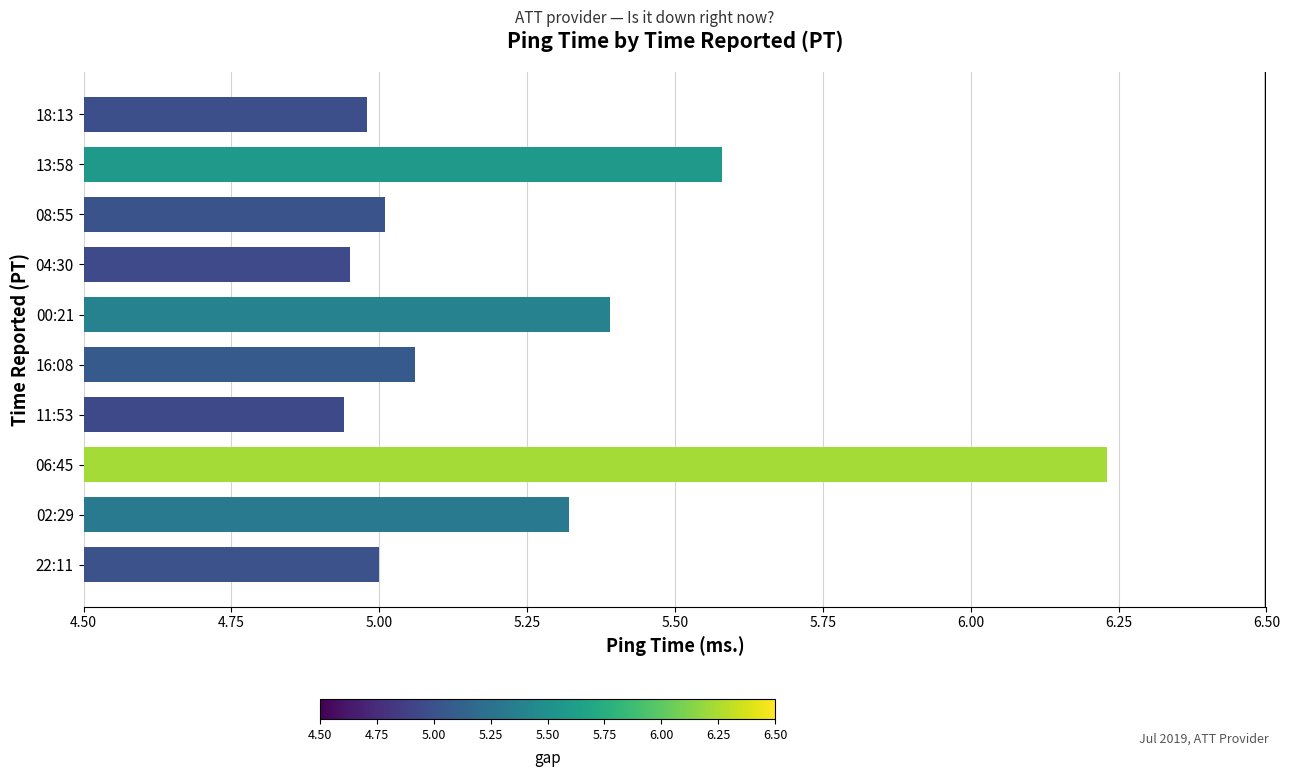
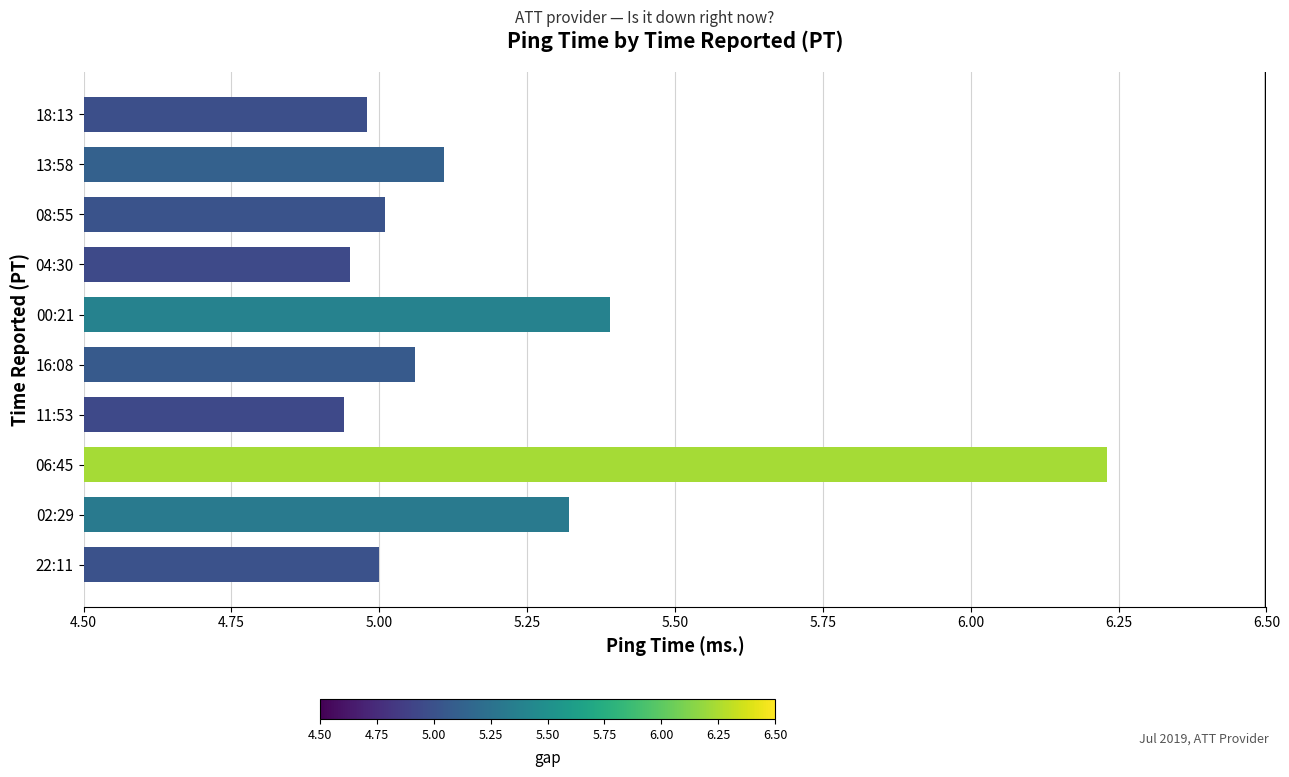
13:58: 5.58 -> 5.11
